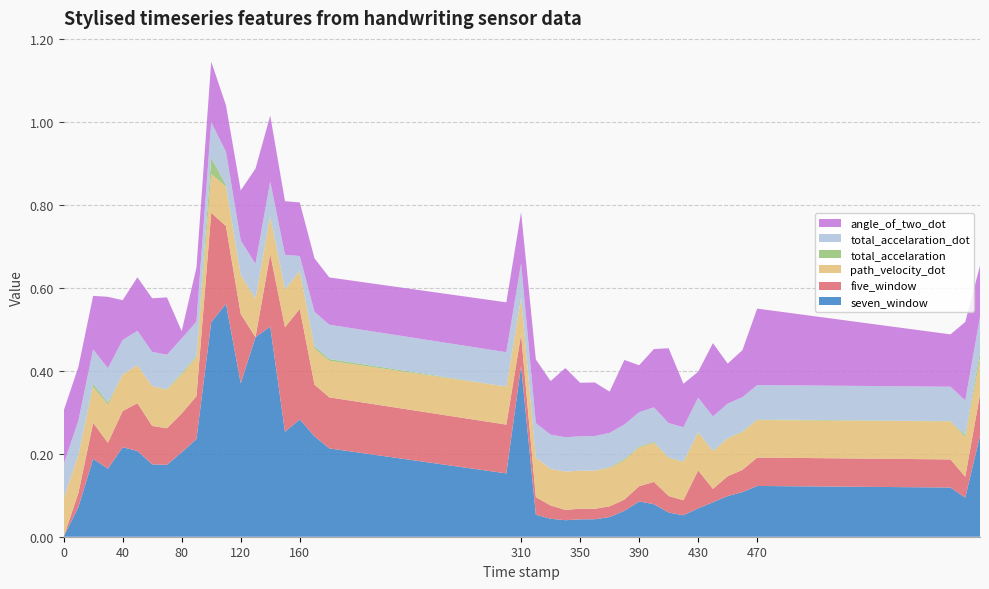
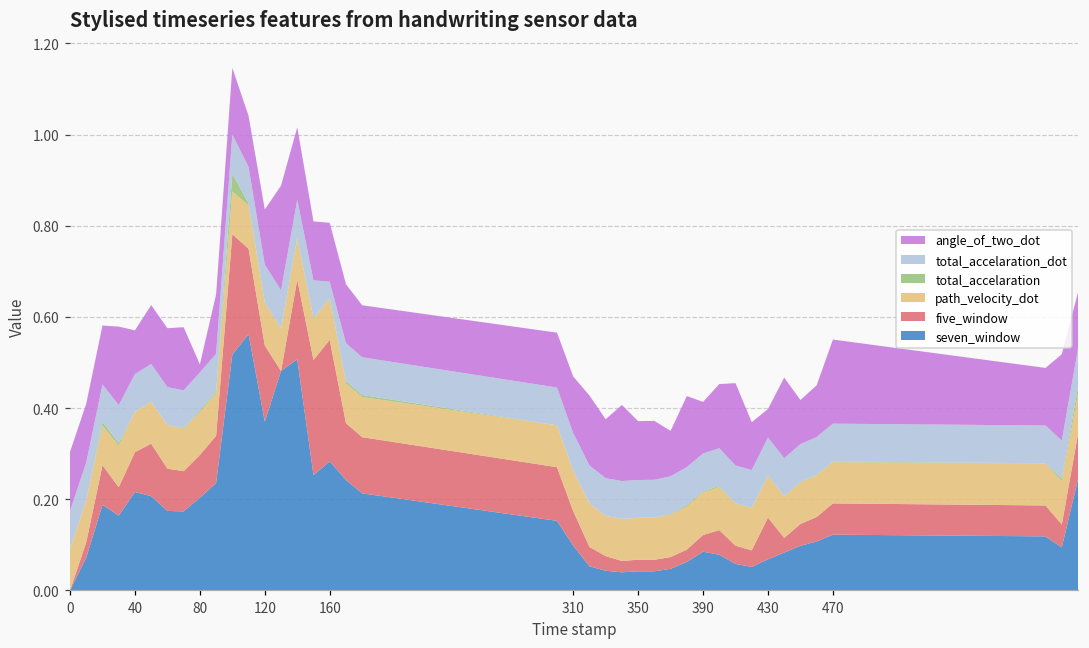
seven_window, 310: 0.41 -> 0.10
